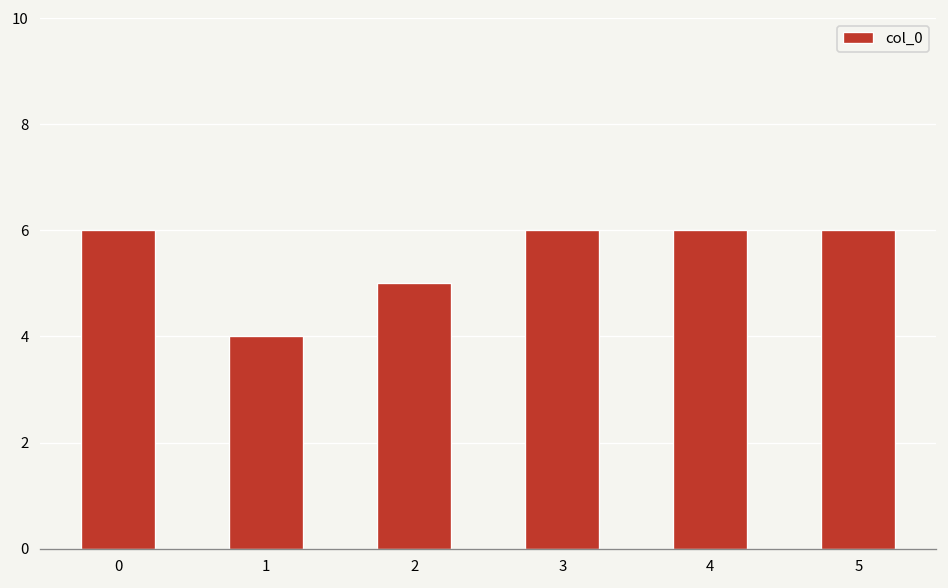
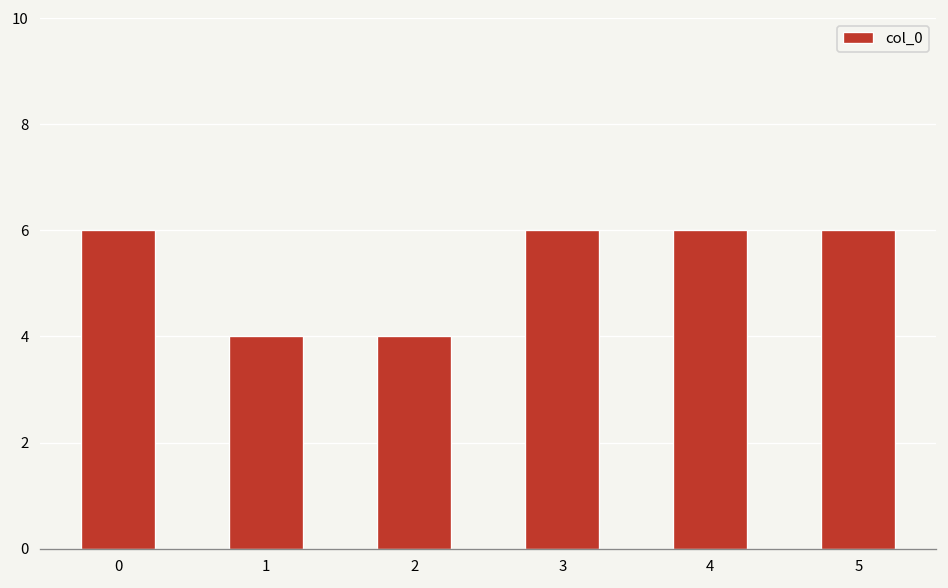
2: 5 -> 4
